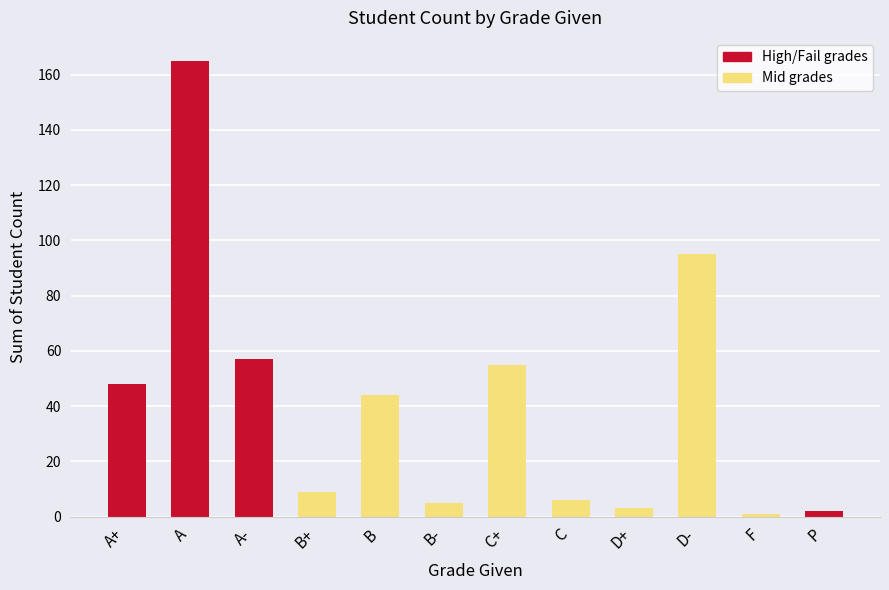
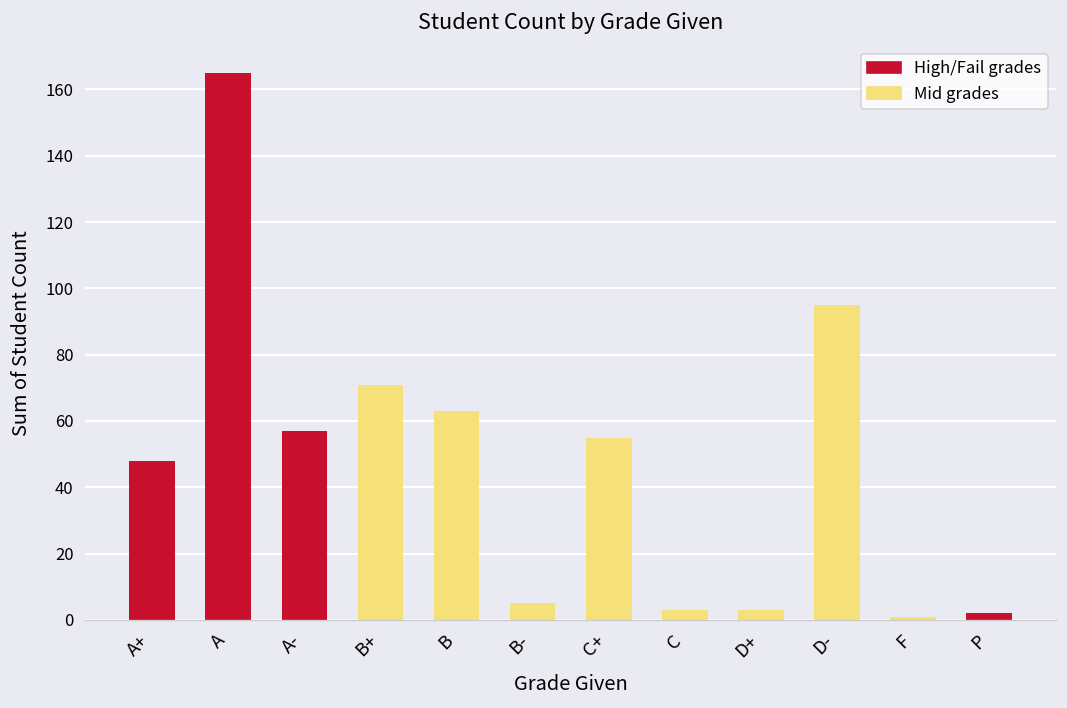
B+: 9 -> 71
B: 44 -> 63
C: 6 -> 3
